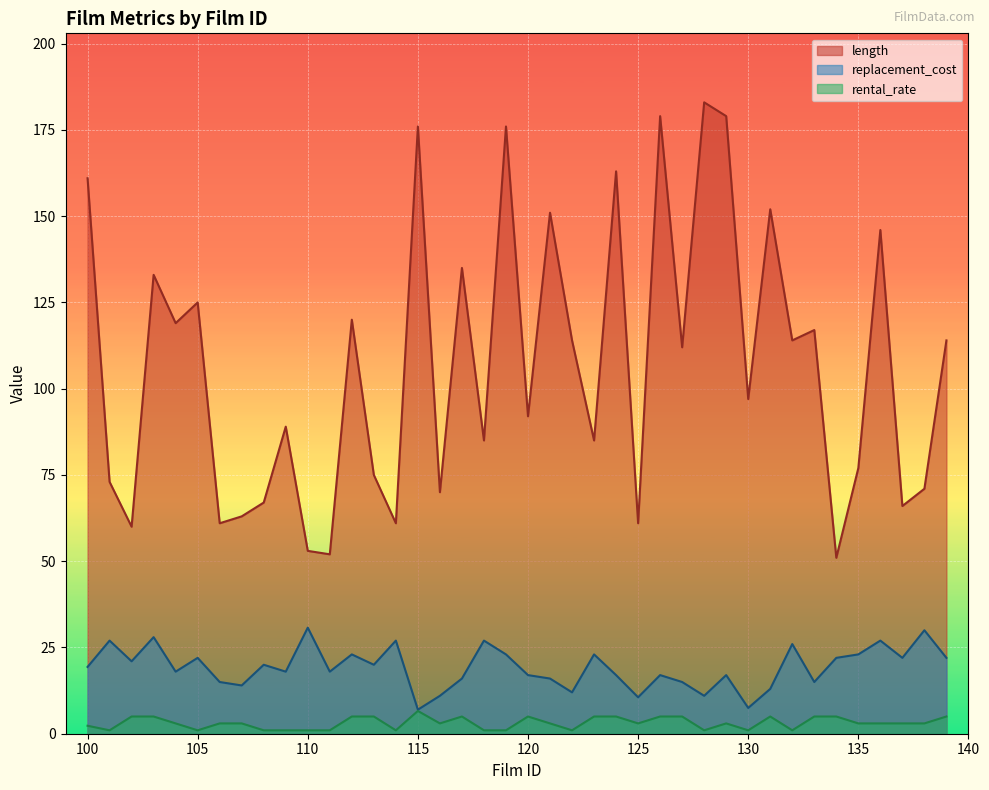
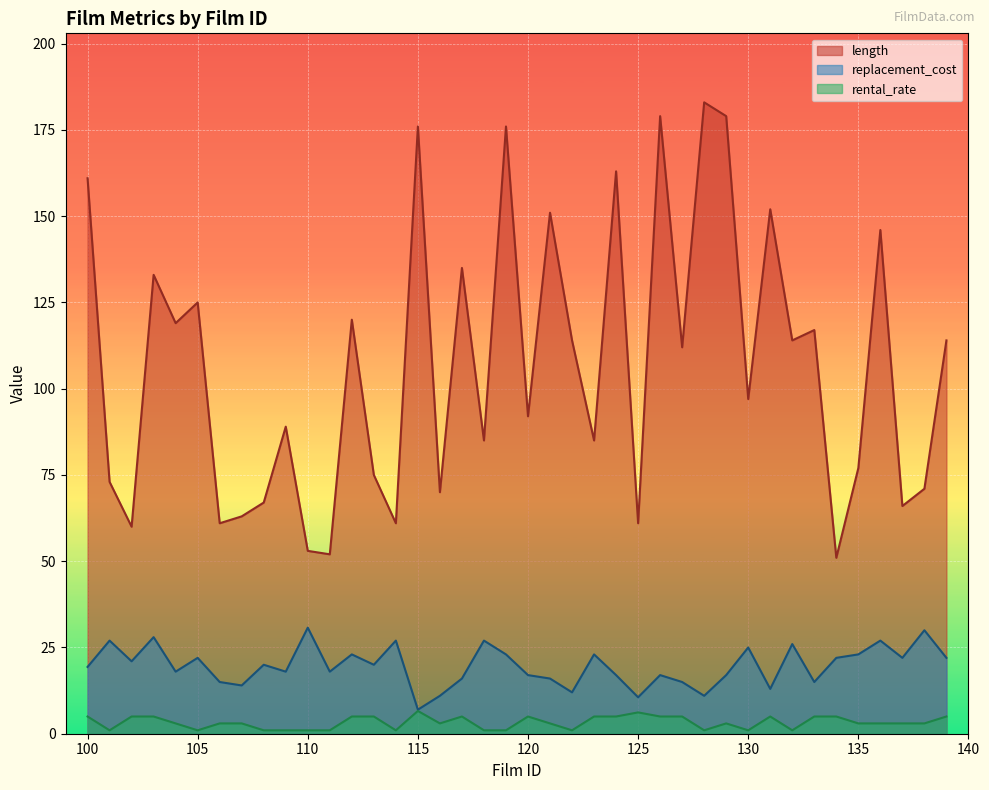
rental_rate, 100: 2 -> 5
rental_rate, 125: 3 -> 6
replacement_cost, 130: 7 -> 25
